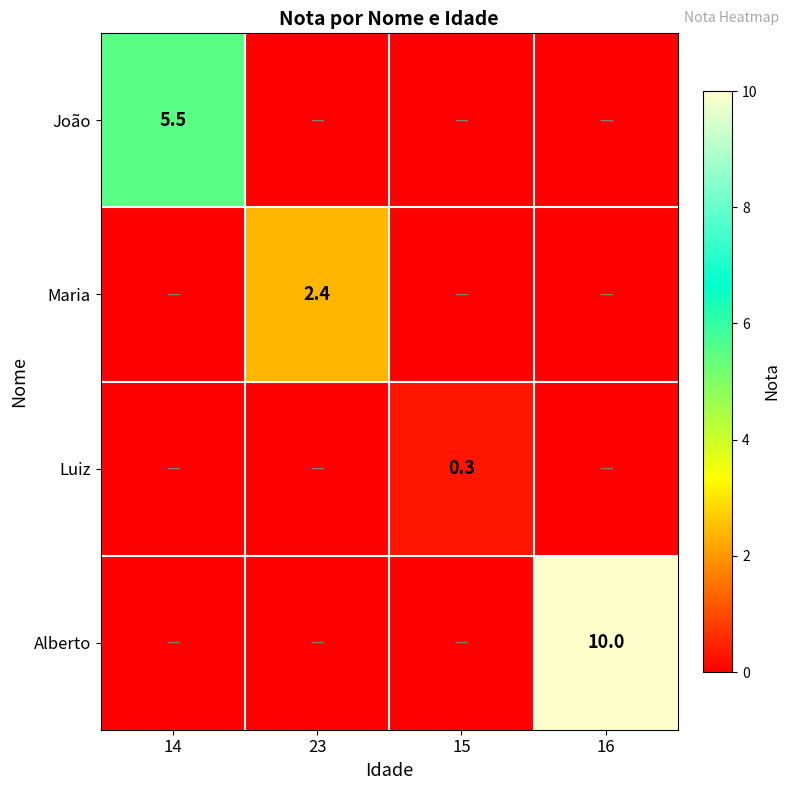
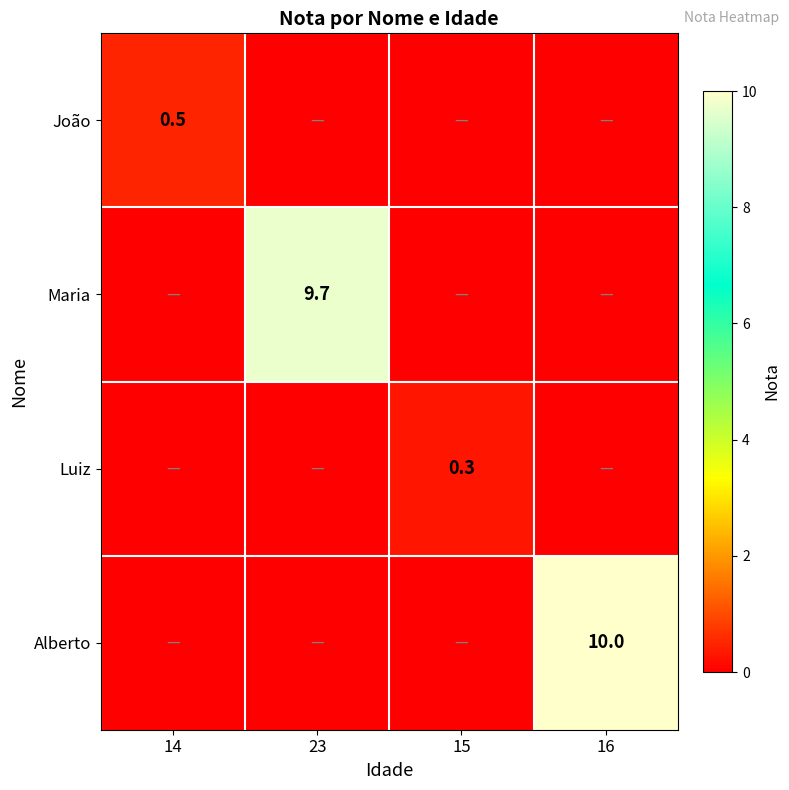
João, 14: 5.5 -> 0.5
Maria, 23: 2.4 -> 9.7
